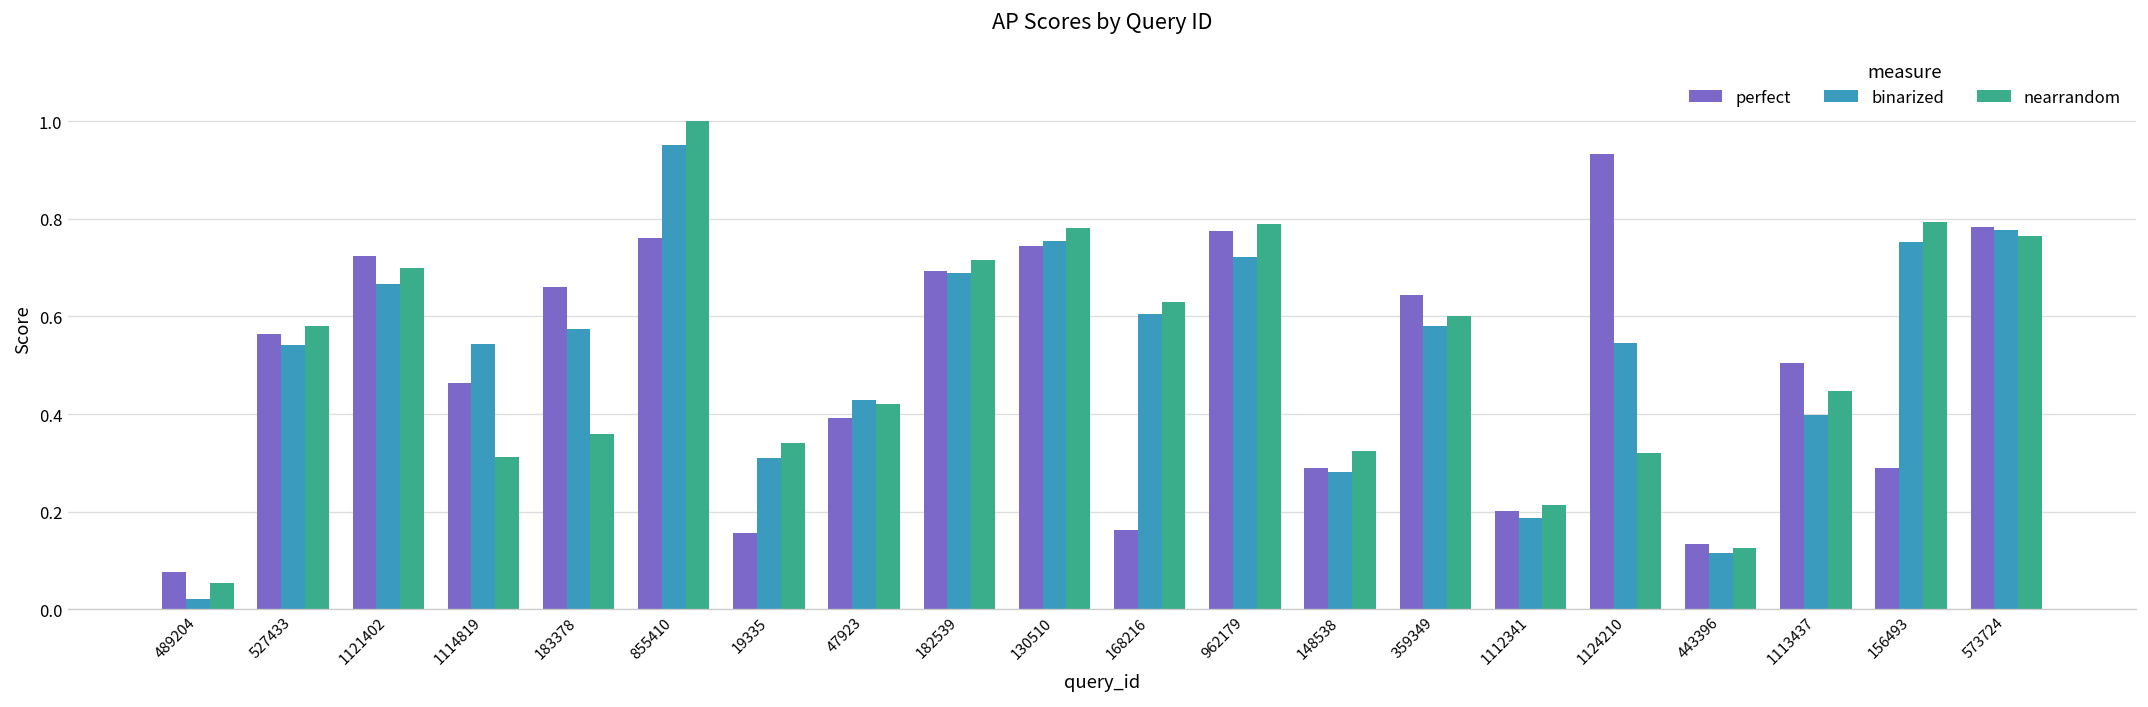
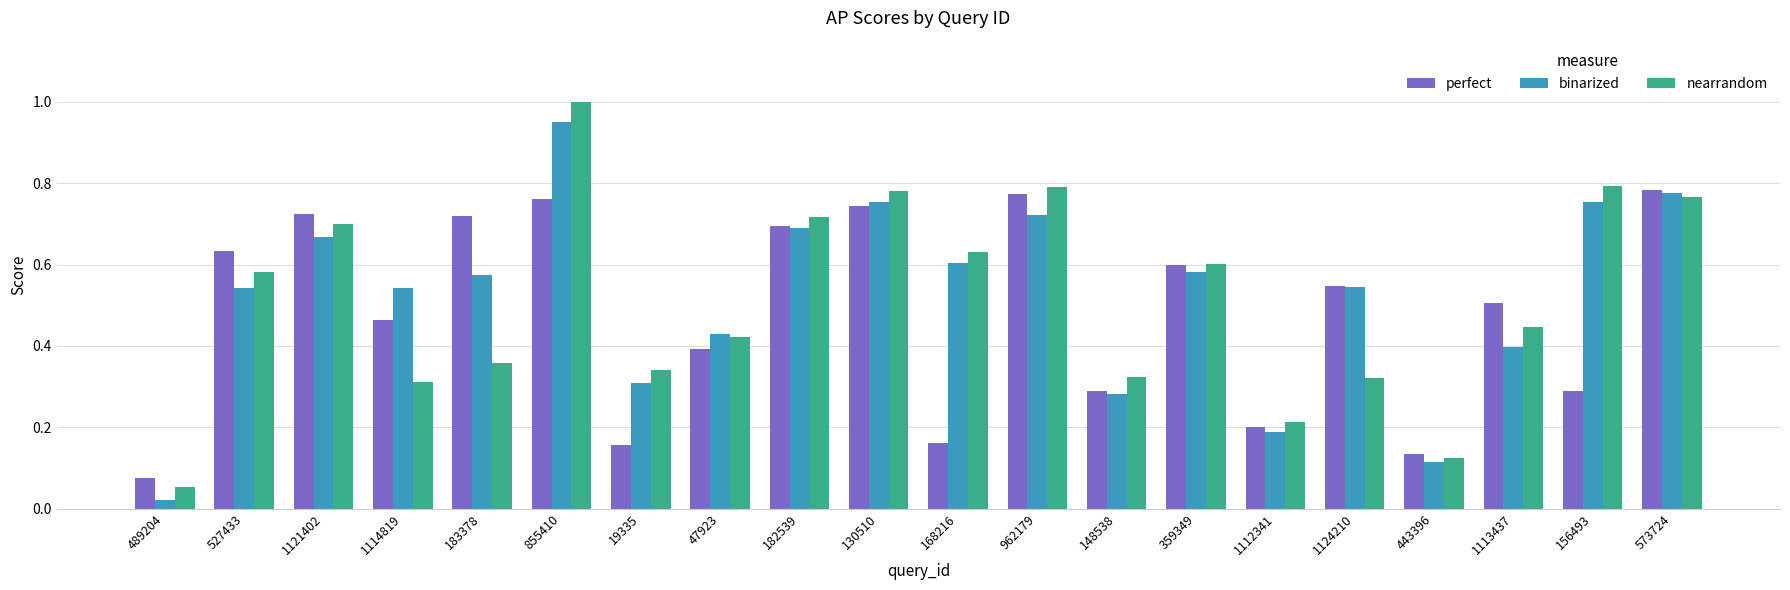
perfect, 527433: 0.56 -> 0.63
perfect, 183378: 0.66 -> 0.72
perfect, 359349: 0.64 -> 0.60
perfect, 1124210: 0.93 -> 0.55
